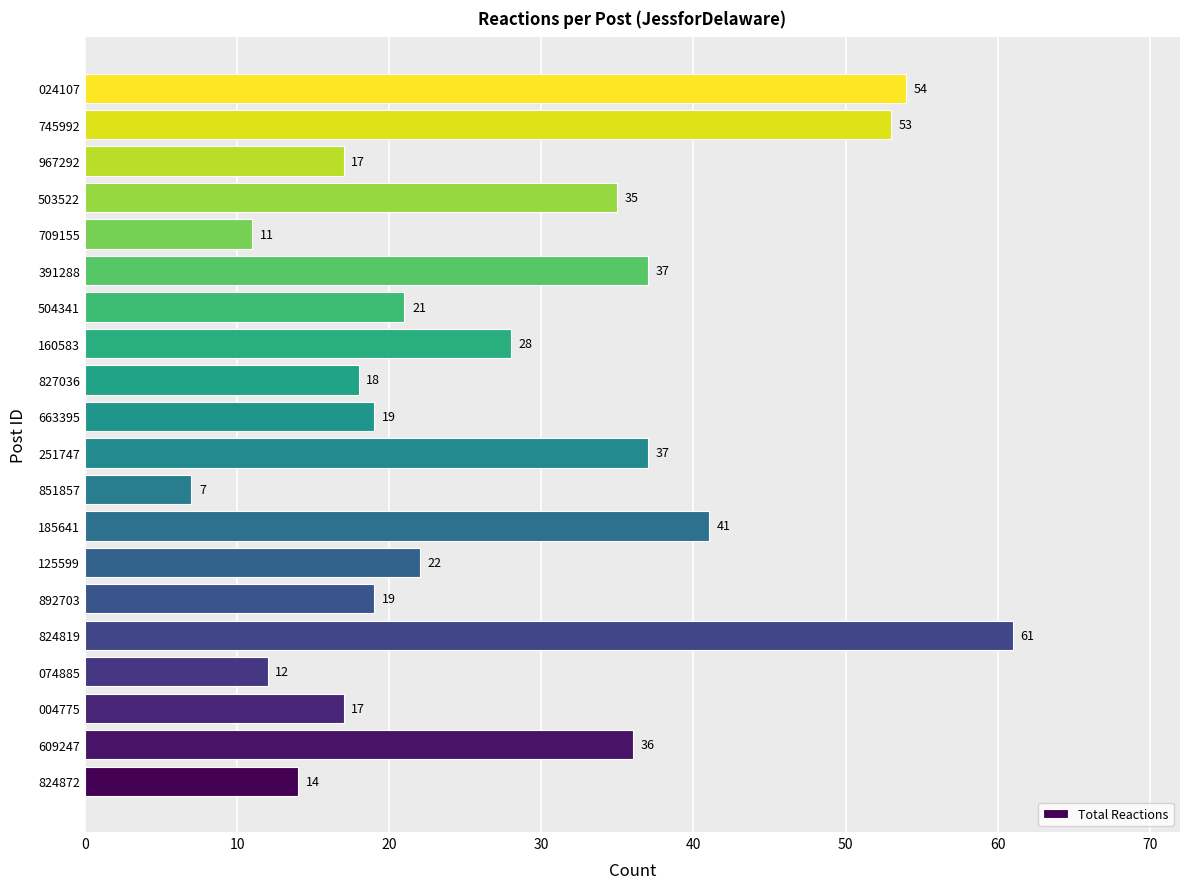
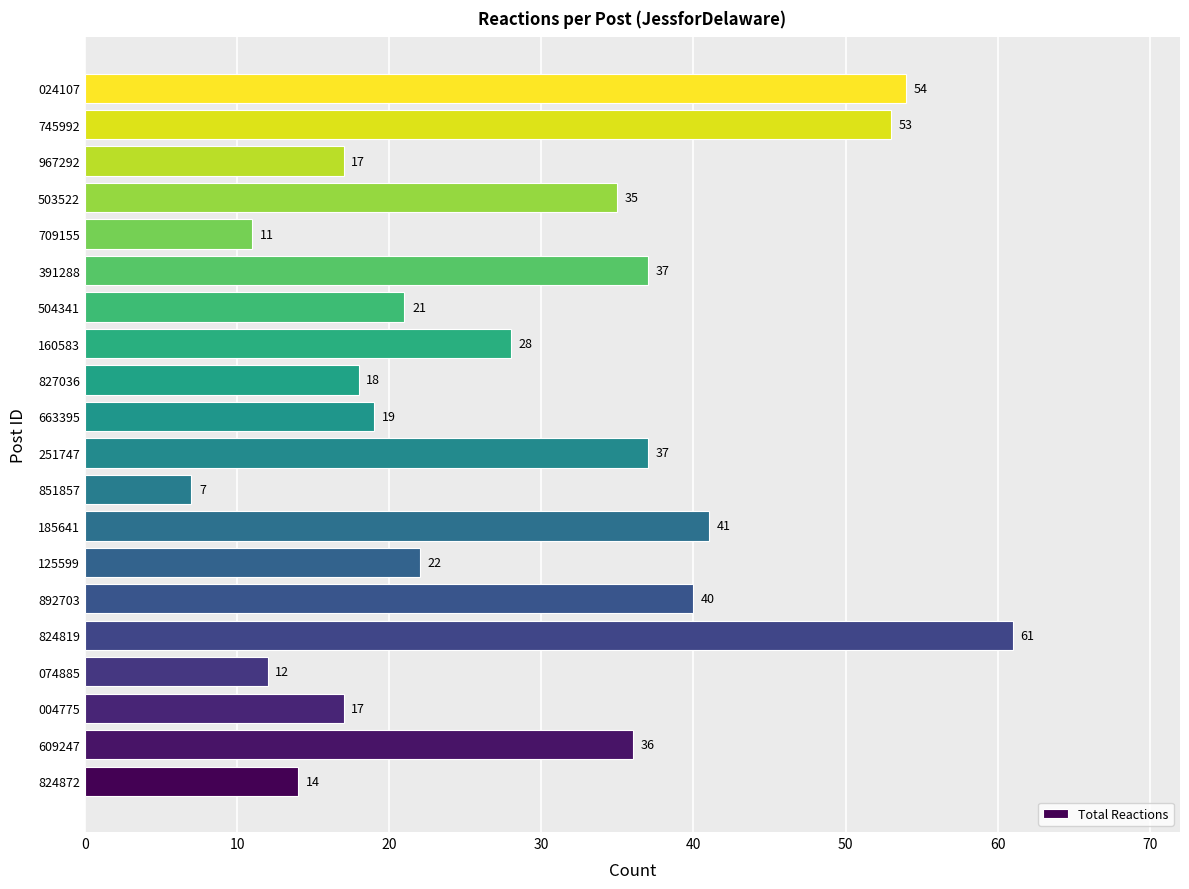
892703: 19 -> 40
